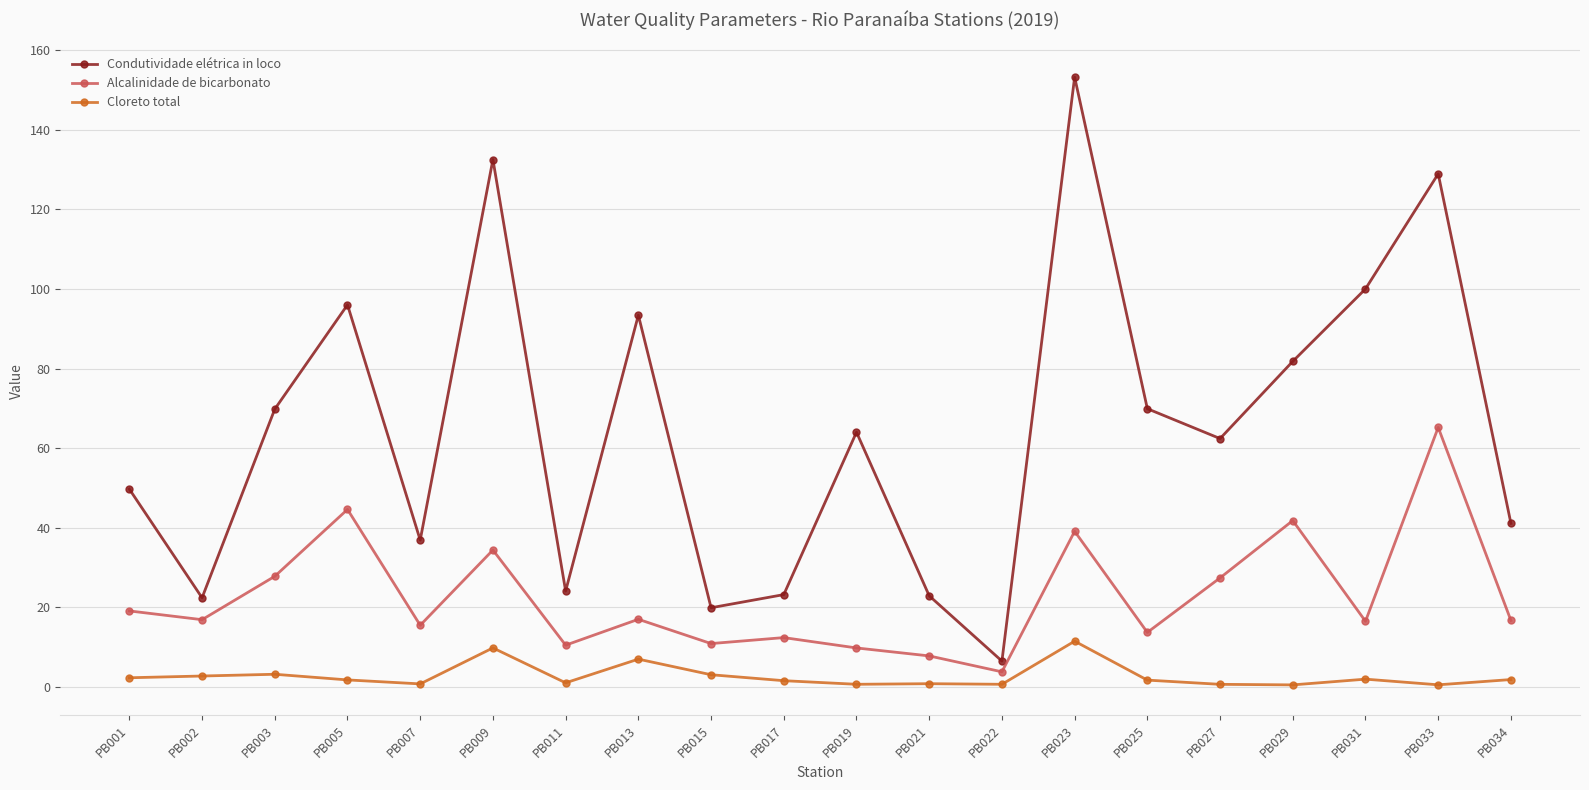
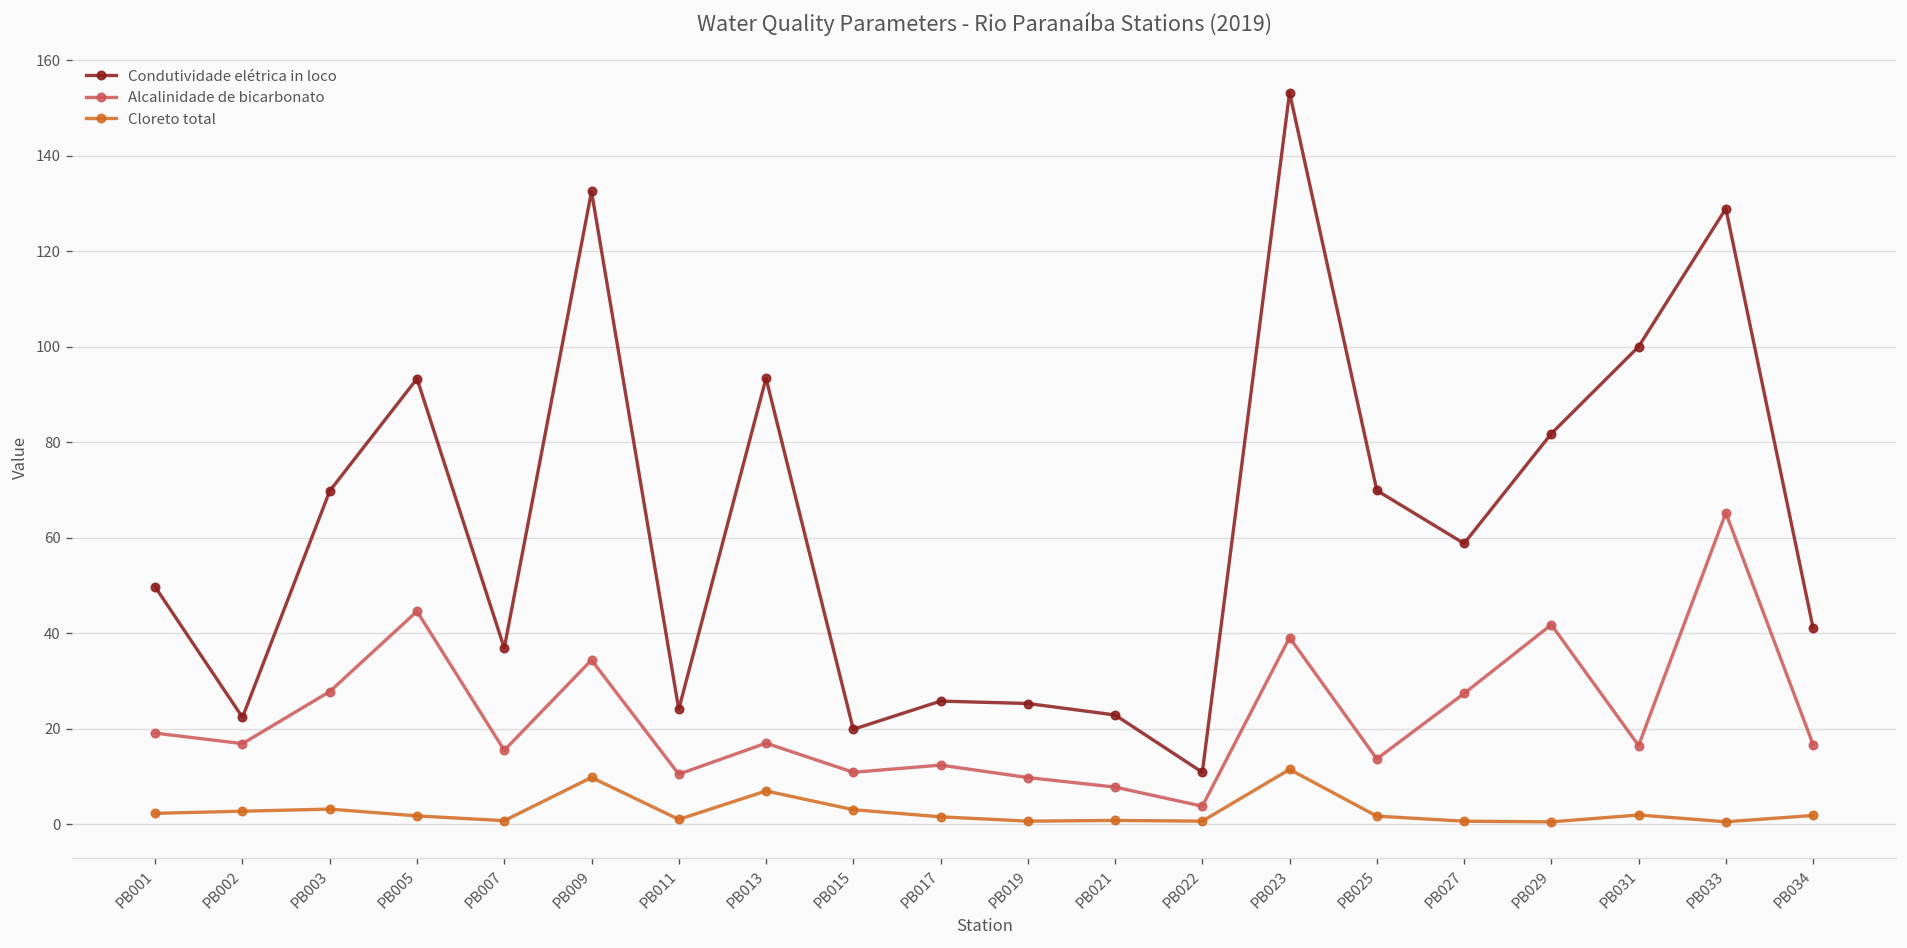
Condutividade elétrica in loco, PB005: 96 -> 93
Condutividade elétrica in loco, PB017: 23 -> 26
Condutividade elétrica in loco, PB019: 64 -> 25
Condutividade elétrica in loco, PB022: 7 -> 11
Condutividade elétrica in loco, PB027: 62 -> 59
